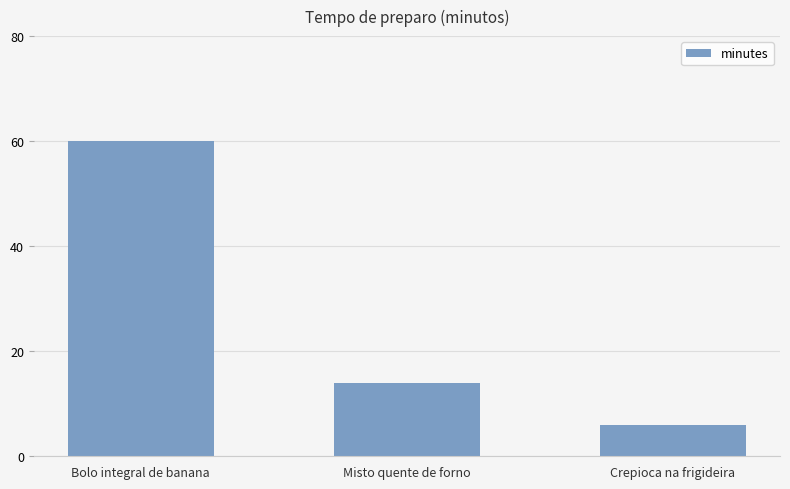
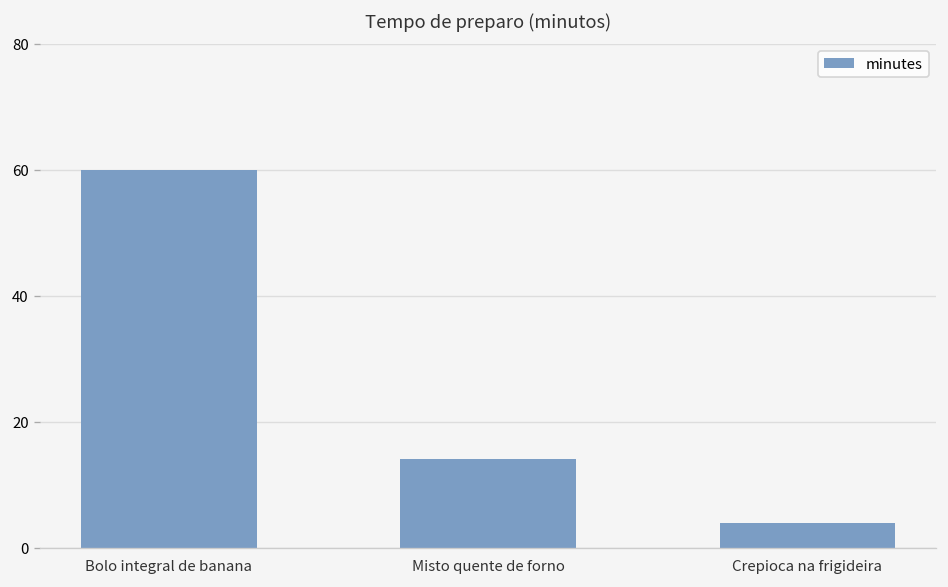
Crepioca na frigideira: 6 -> 4
